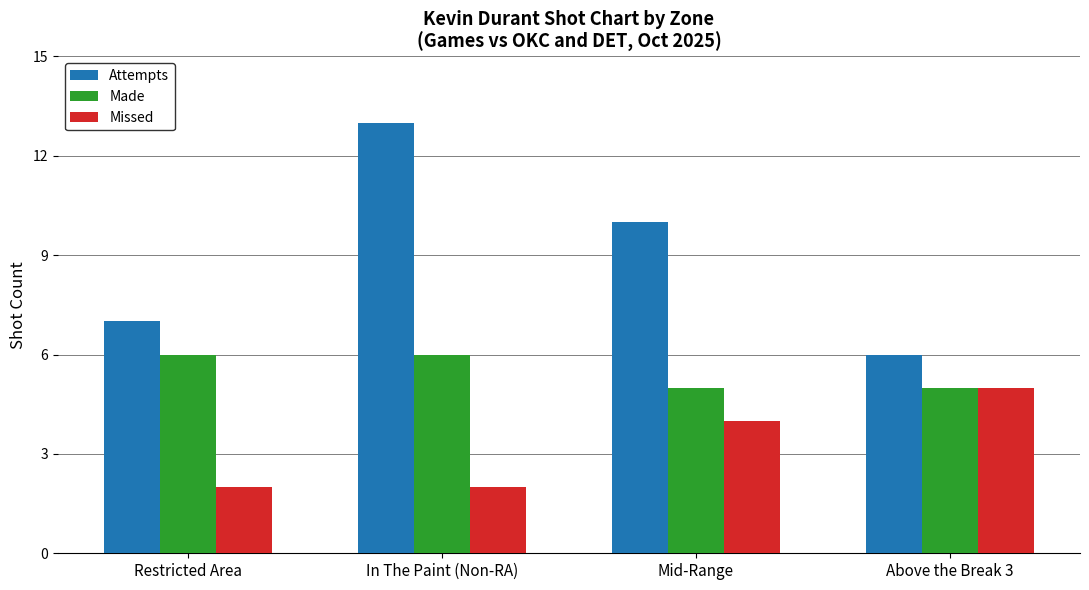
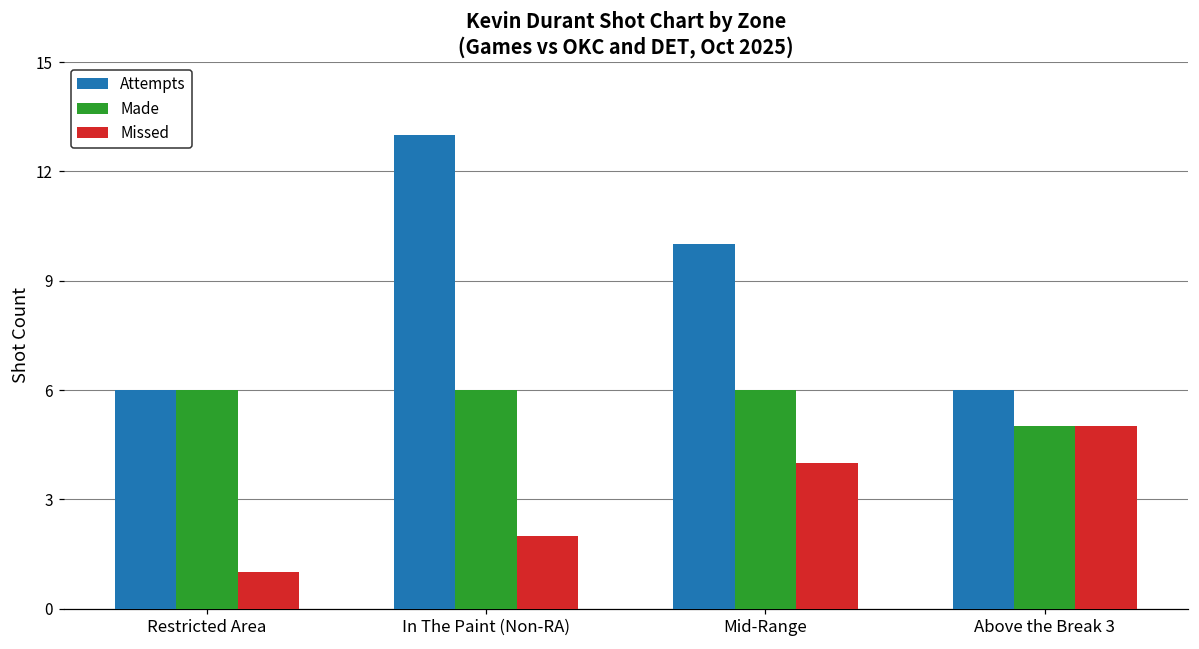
Attempts, Restricted Area: 7 -> 6
Missed, Restricted Area: 2 -> 1
Made, Mid-Range: 5 -> 6
